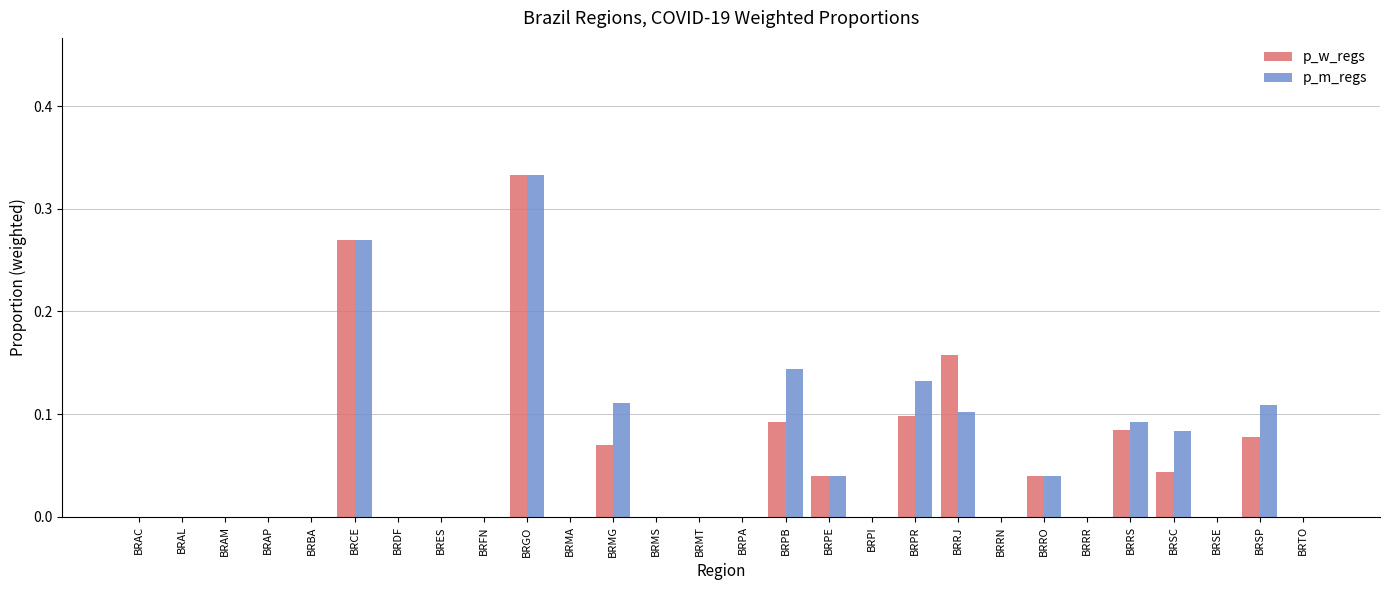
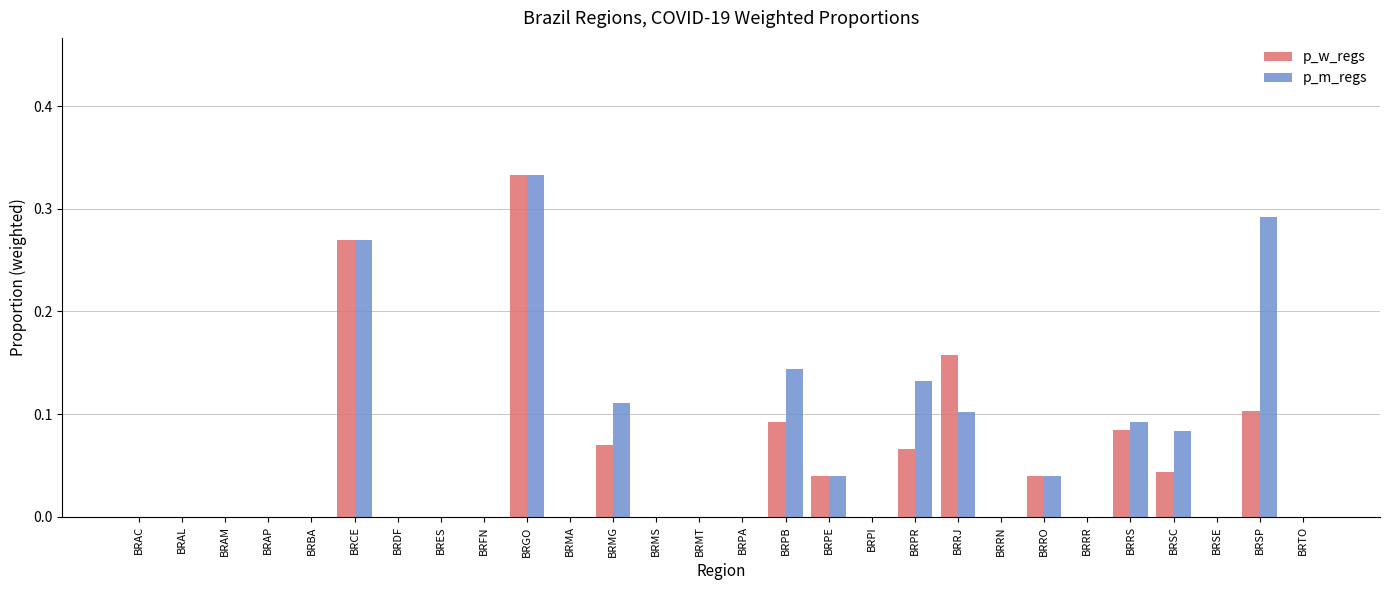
p_w_regs, BRPR: 0.098 -> 0.066
p_w_regs, BRSP: 0.077 -> 0.102
p_m_regs, BRSP: 0.109 -> 0.292
